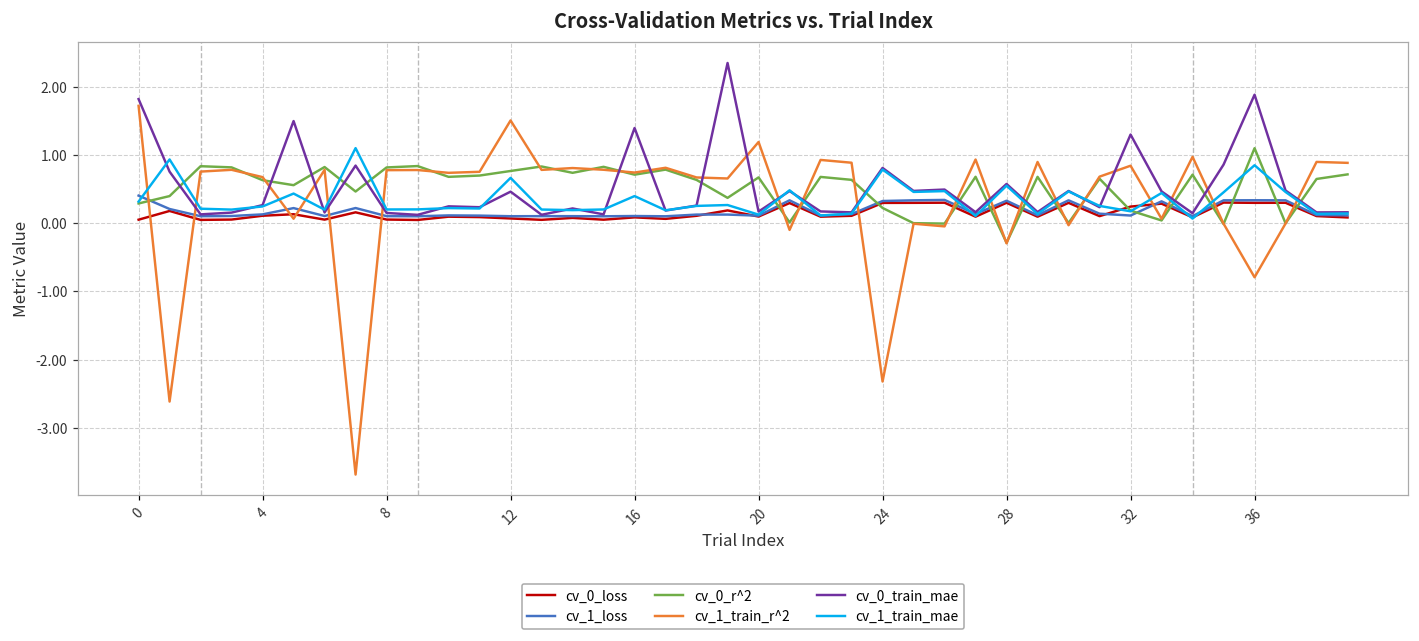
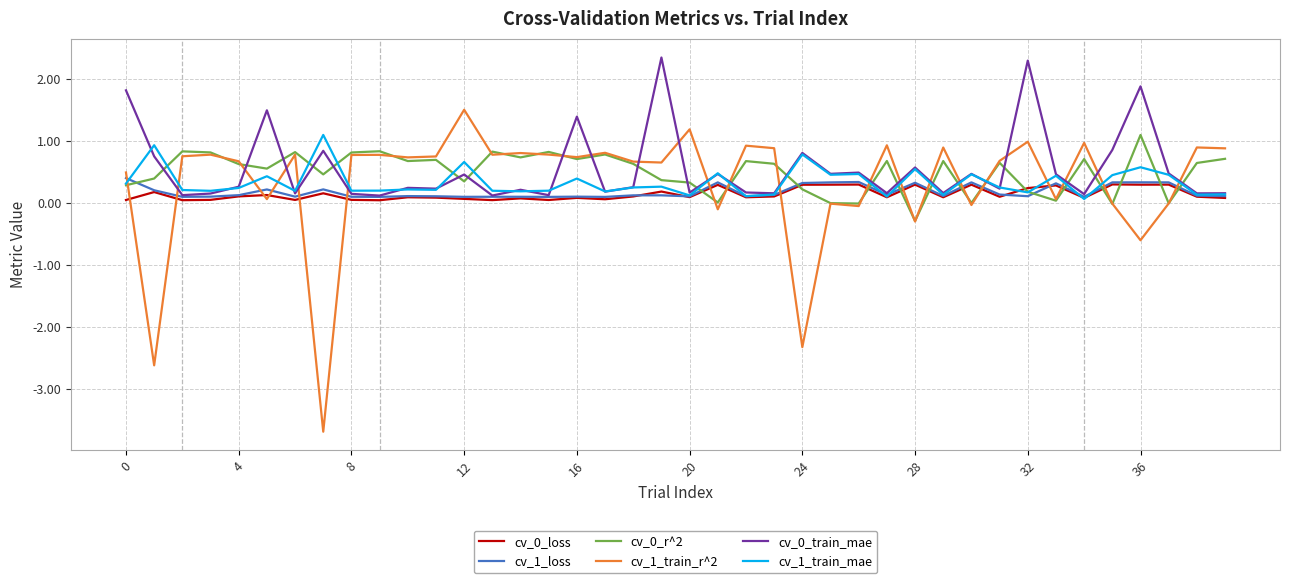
cv_1_train_r^2, 0: 1.7 -> 0.5
cv_0_r^2, 12: 0.8 -> 0.4
cv_0_r^2, 20: 0.7 -> 0.3
cv_1_train_r^2, 32: 0.8 -> 1.0
cv_0_train_mae, 32: 1.3 -> 2.3
cv_1_train_r^2, 36: -0.8 -> -0.6
cv_1_train_mae, 36: 0.9 -> 0.6
